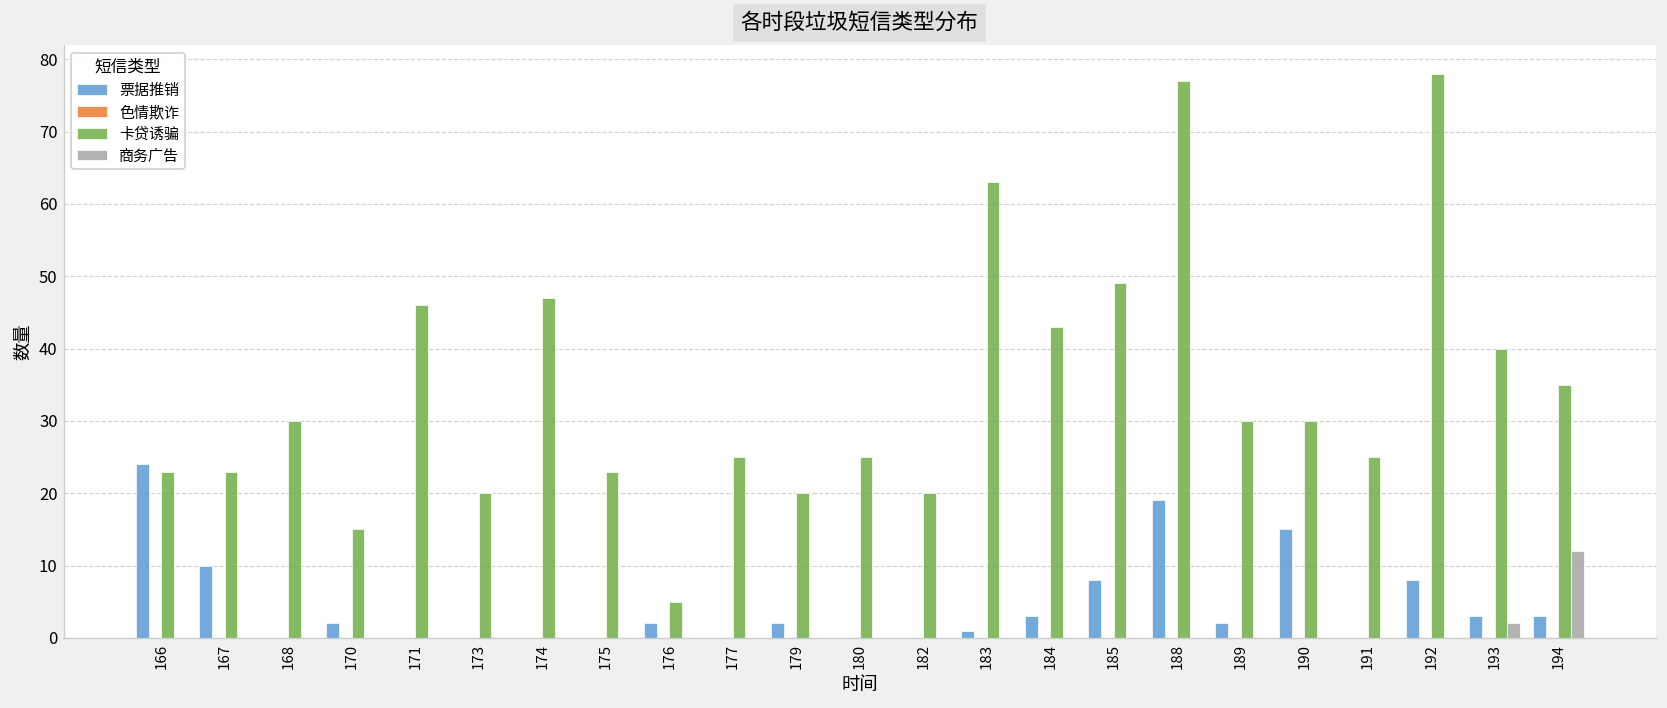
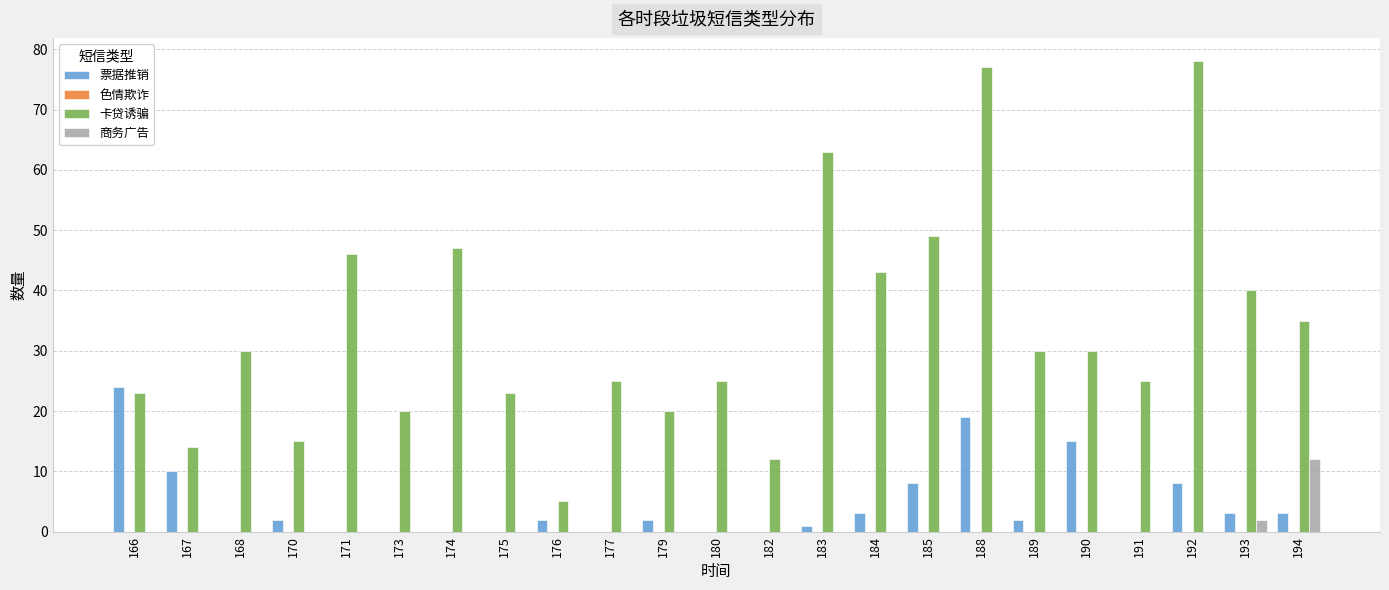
卡贷诱骗, 167: 23 -> 14
卡贷诱骗, 182: 20 -> 12
